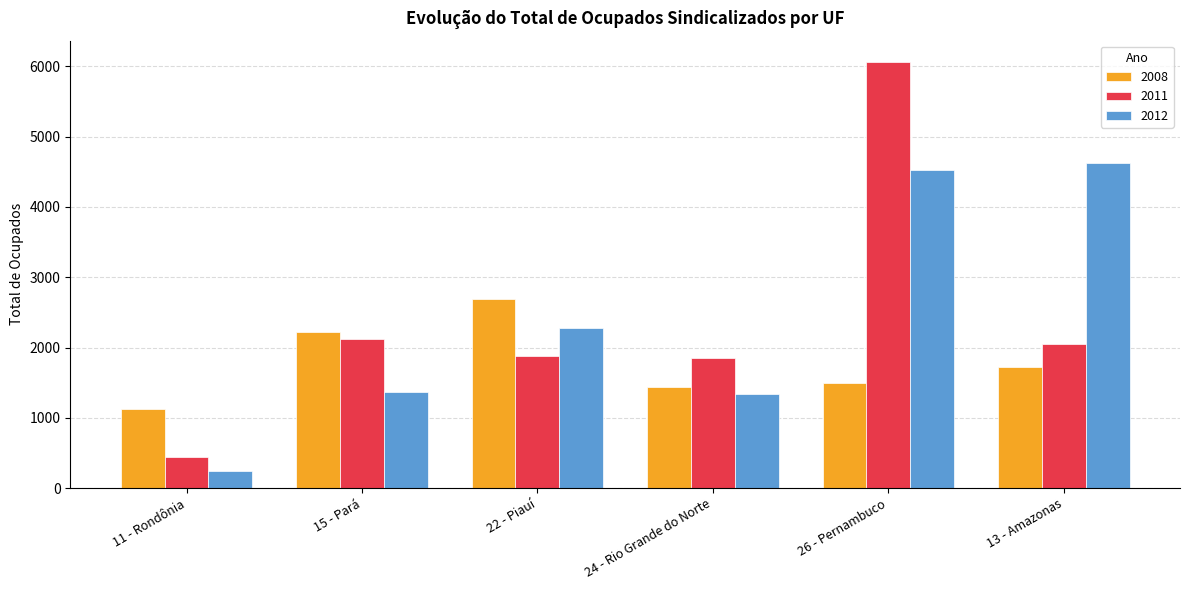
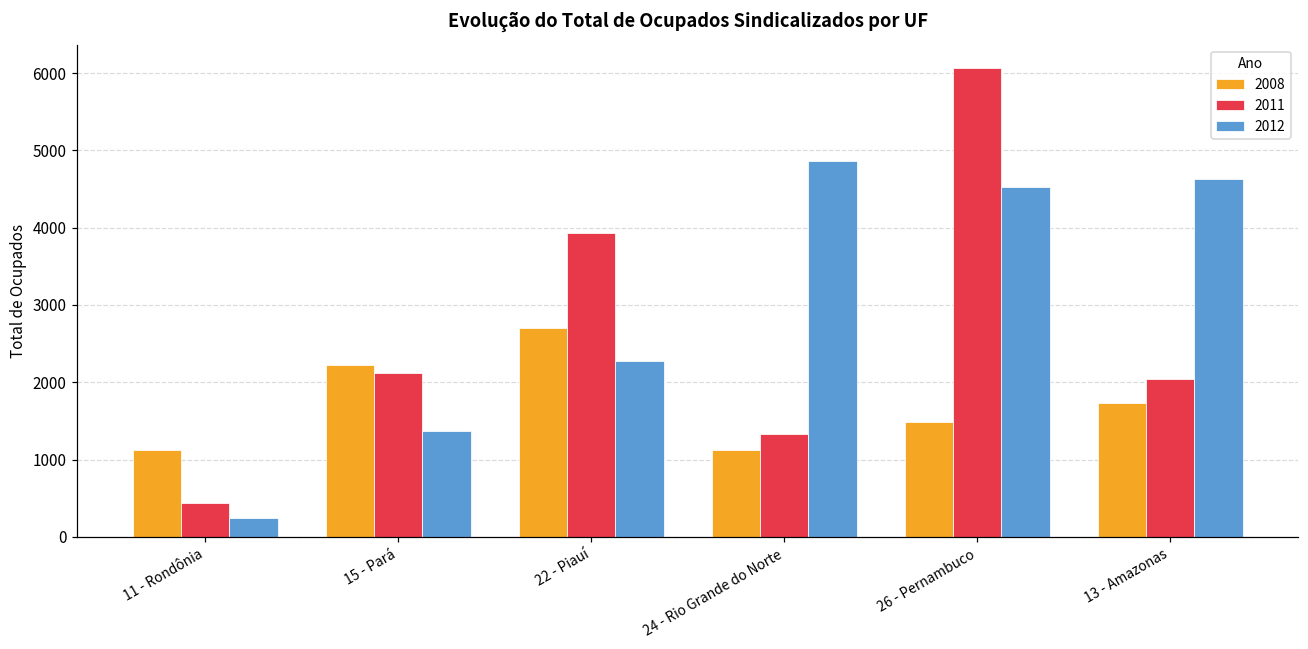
2011, 22 - Piauí: 1900 -> 3900
2008, 24 - Rio Grande do Norte: 1400 -> 1100
2011, 24 - Rio Grande do Norte: 1900 -> 1300
2012, 24 - Rio Grande do Norte: 1300 -> 4900
